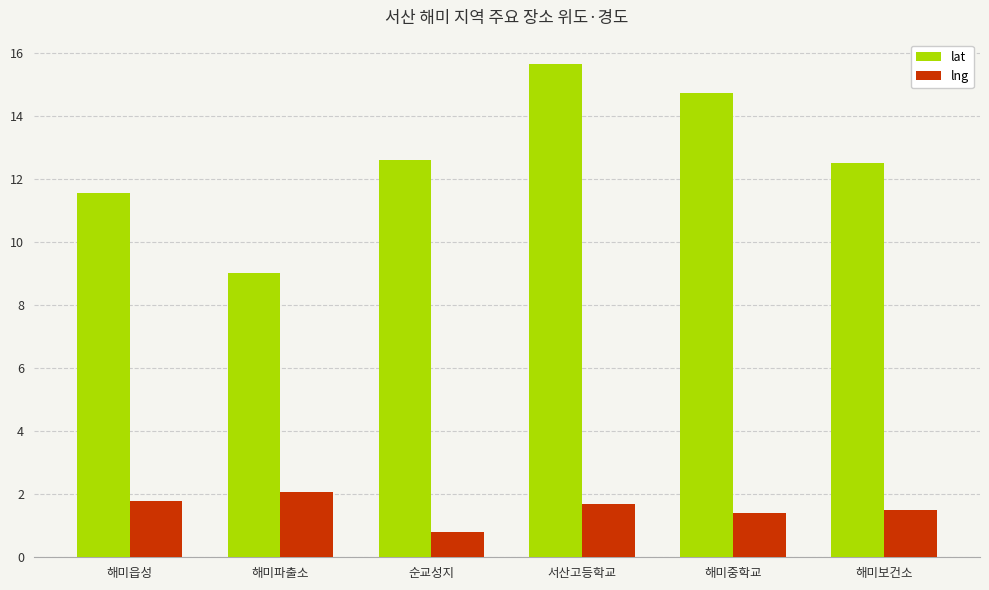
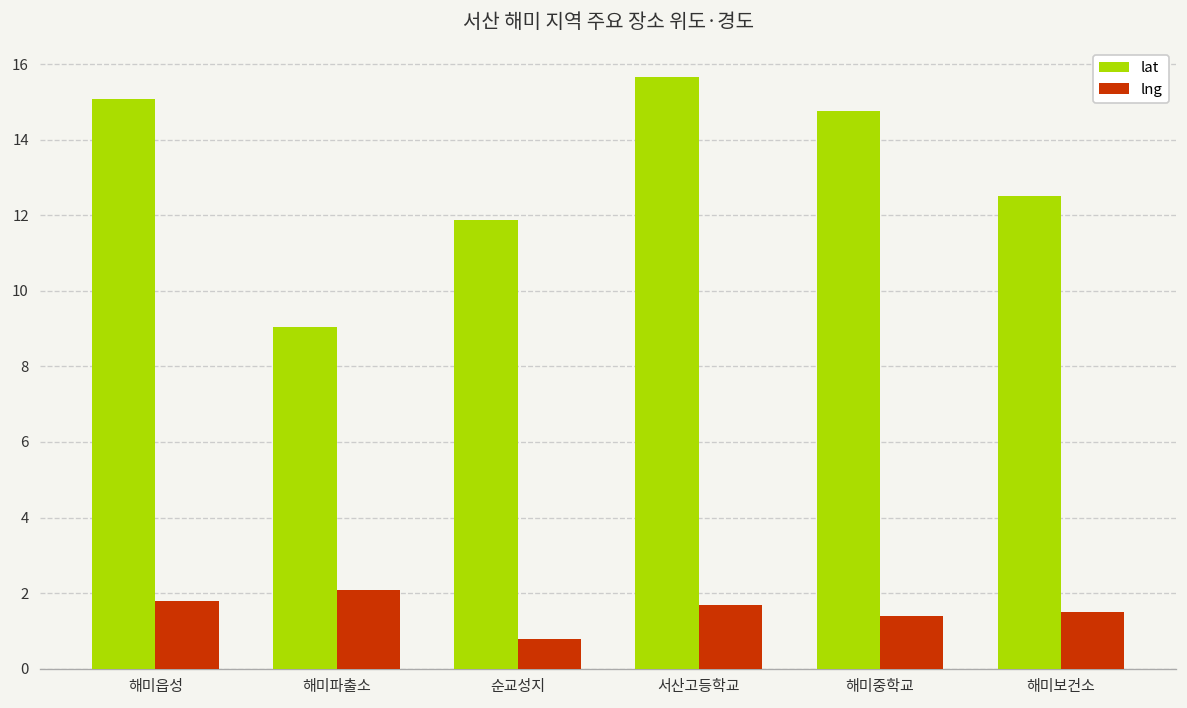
lat, 해미읍성: 11.6 -> 15.1
lat, 순교성지: 12.6 -> 11.9
